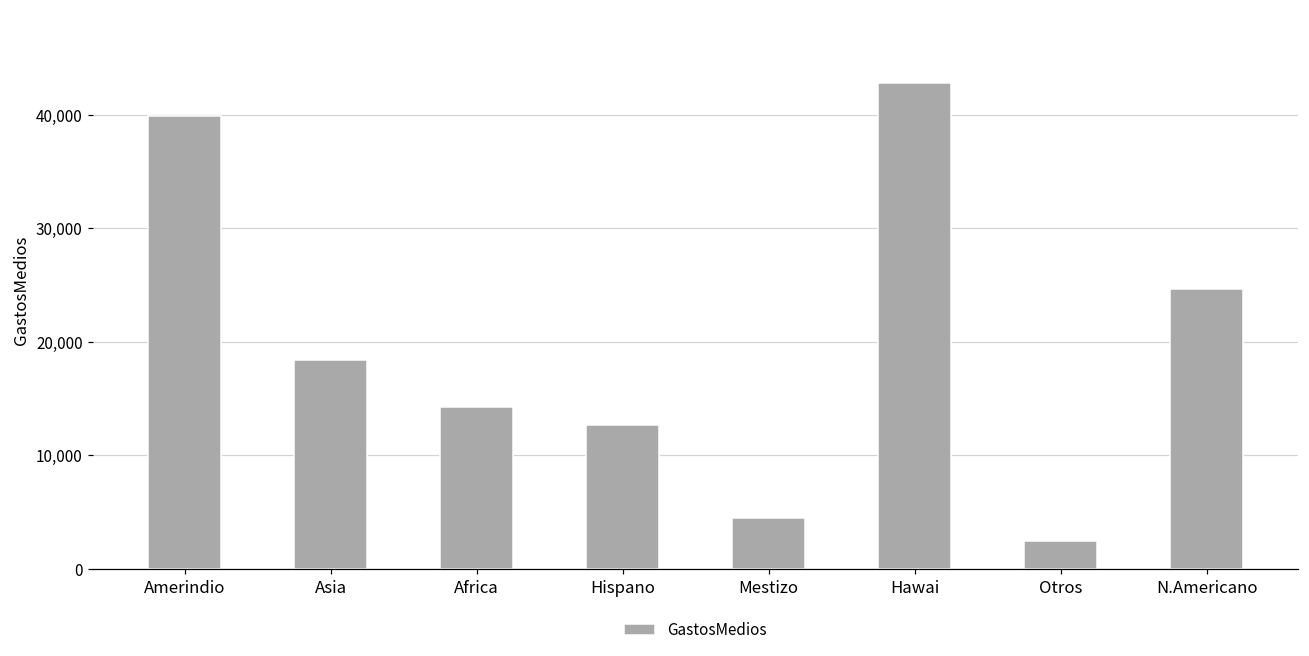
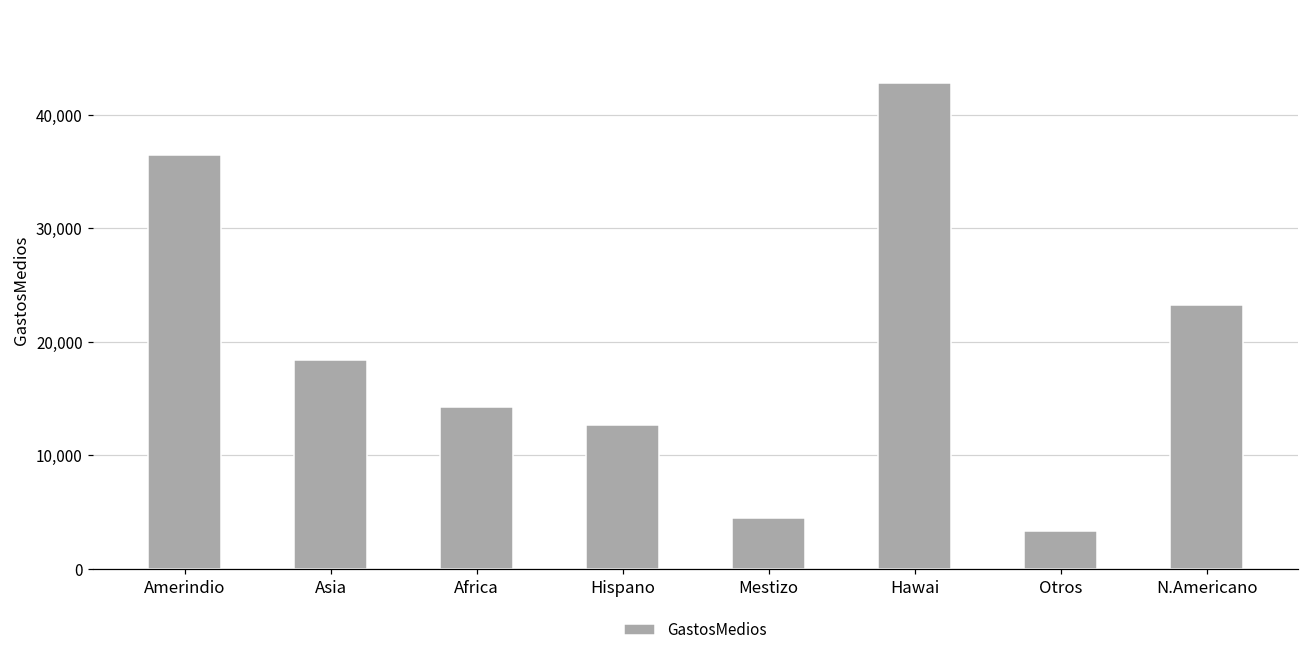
Amerindio: 39,900 -> 36,400
Otros: 2,500 -> 3,300
N.Americano: 24,700 -> 23,300
